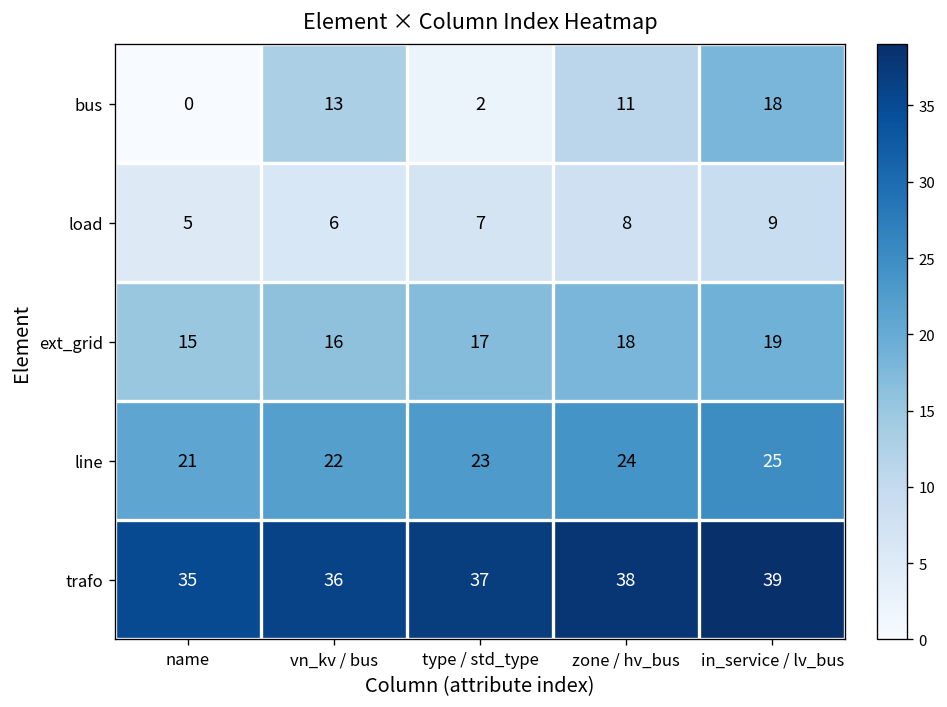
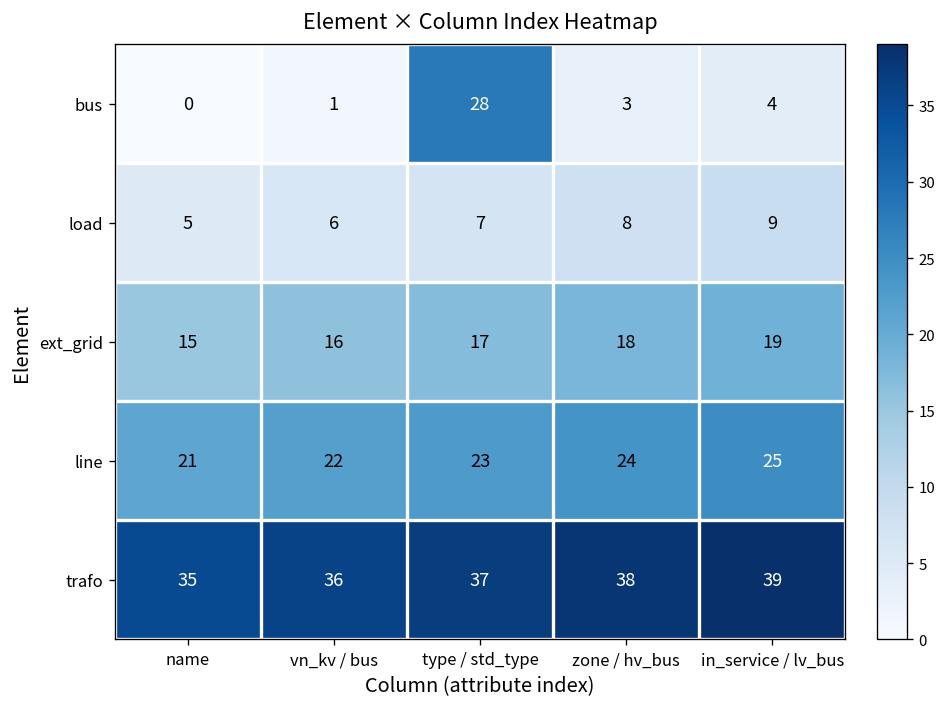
bus, vn_kv / bus: 13 -> 1
bus, type / std_type: 2 -> 28
bus, zone / hv_bus: 11 -> 3
bus, in_service / lv_bus: 18 -> 4
